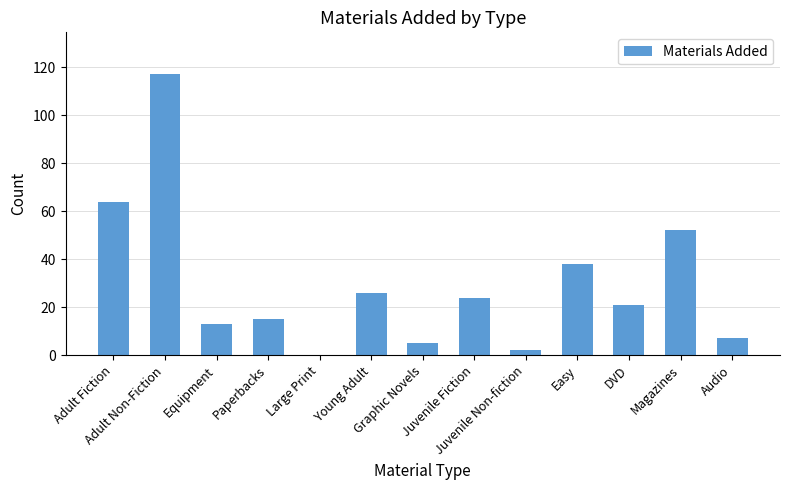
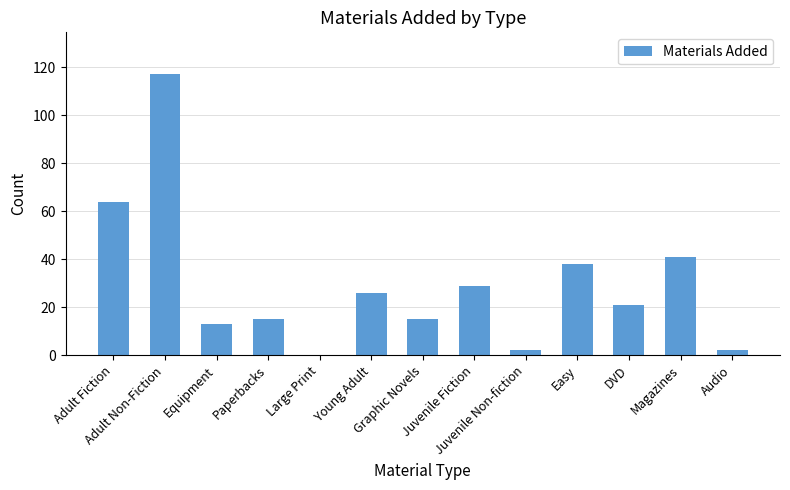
Graphic Novels: 5 -> 15
Juvenile Fiction: 24 -> 29
Magazines: 52 -> 41
Audio: 7 -> 2
